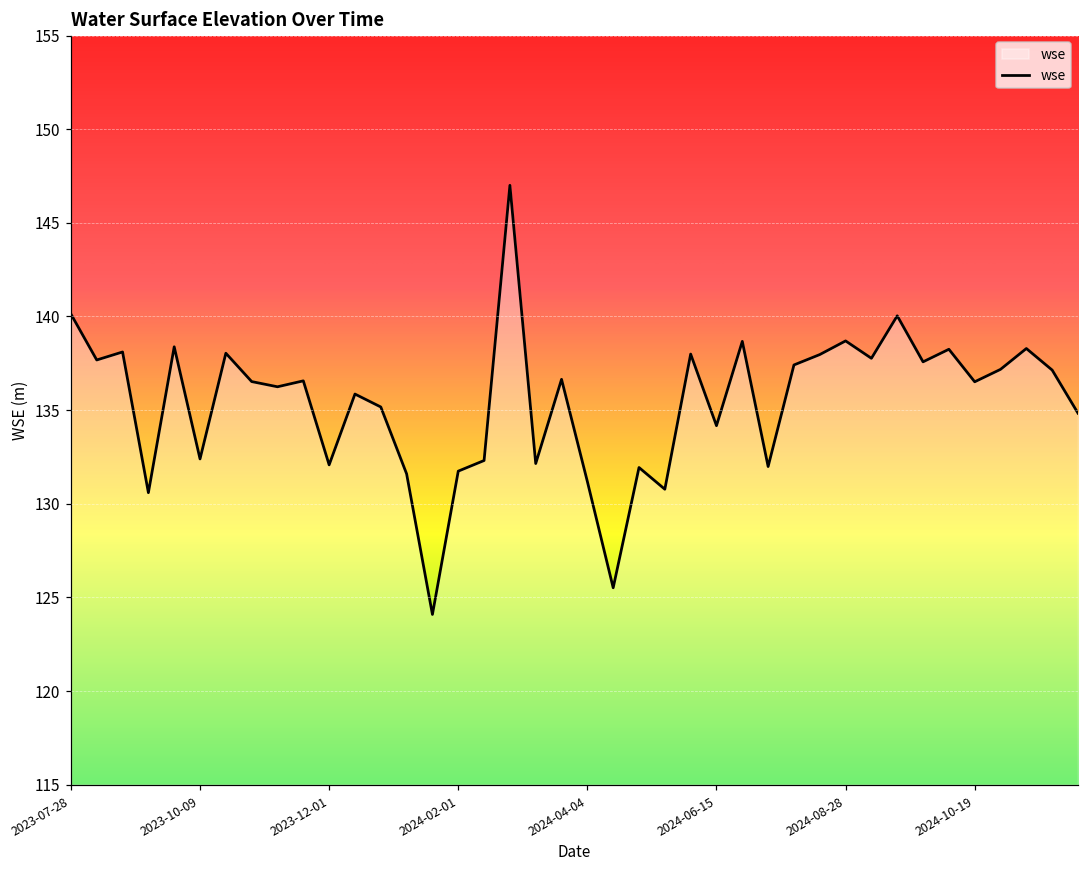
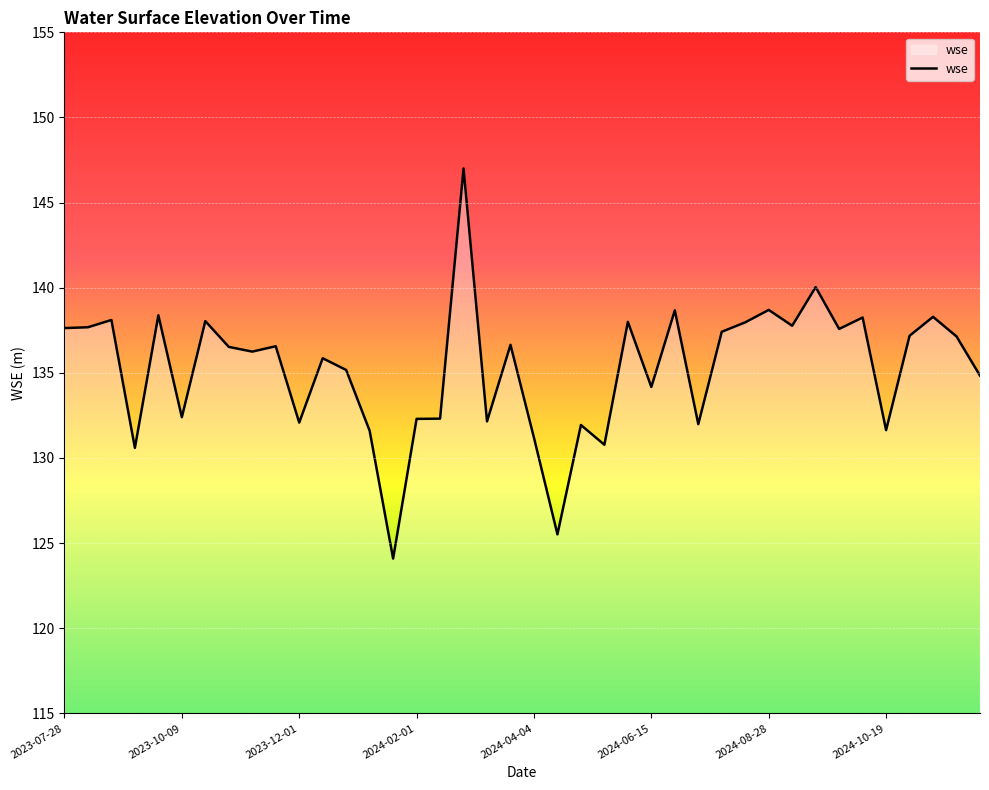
2023-07-28: 140.1 -> 137.6
2024-02-01: 131.7 -> 132.3
2024-10-19: 136.5 -> 131.6
